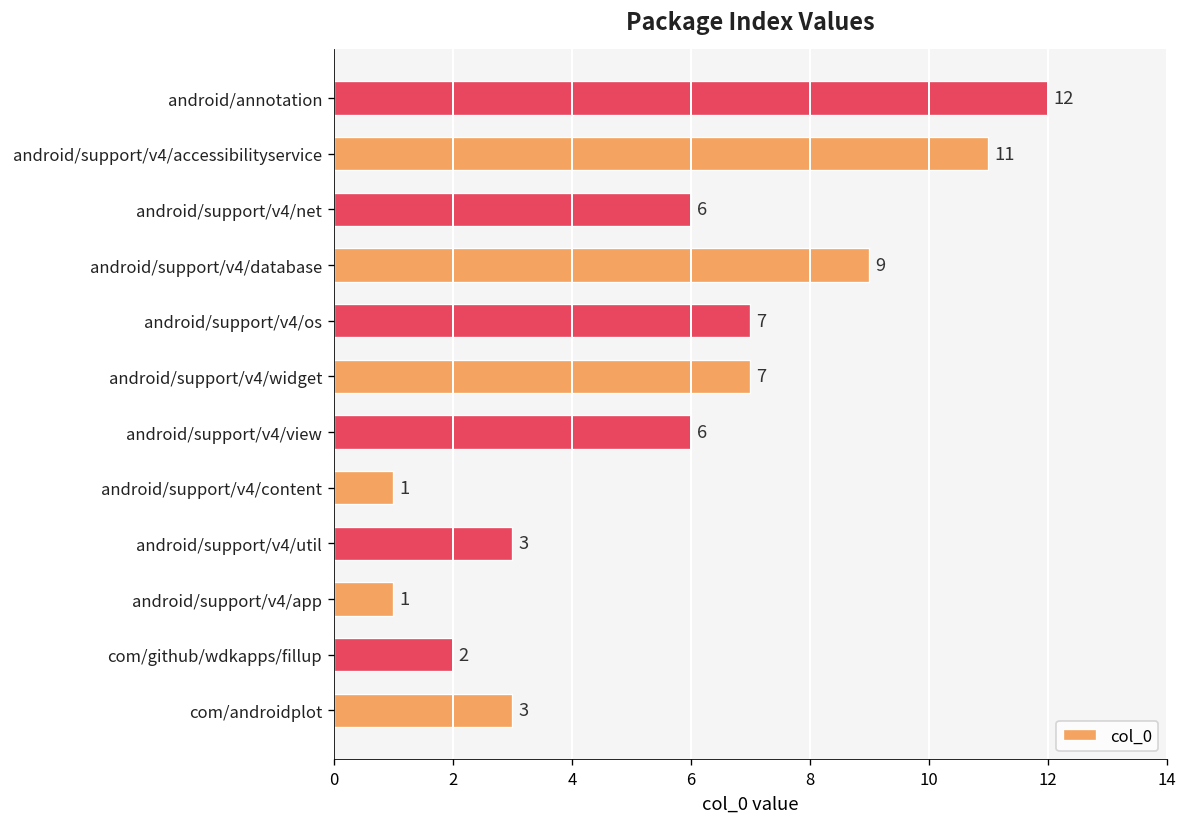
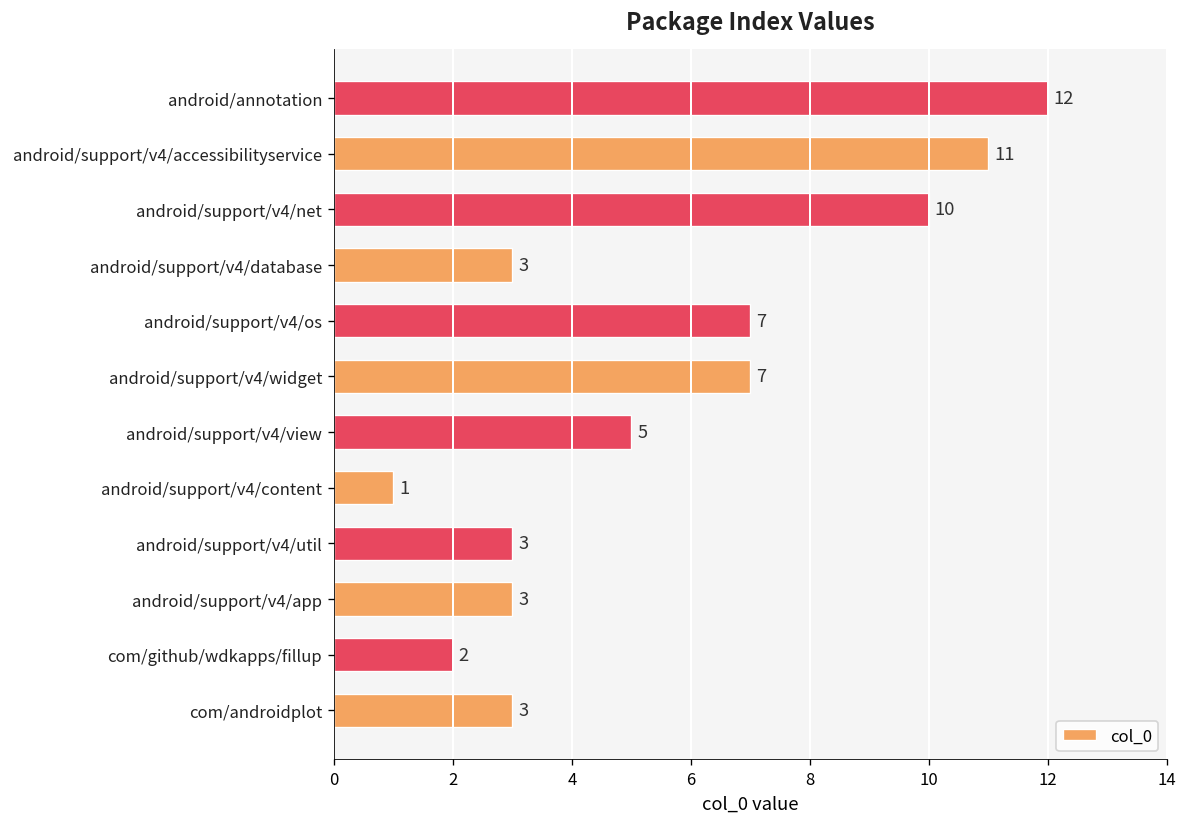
android/support/v4/net: 6 -> 10
android/support/v4/database: 9 -> 3
android/support/v4/view: 6 -> 5
android/support/v4/app: 1 -> 3
